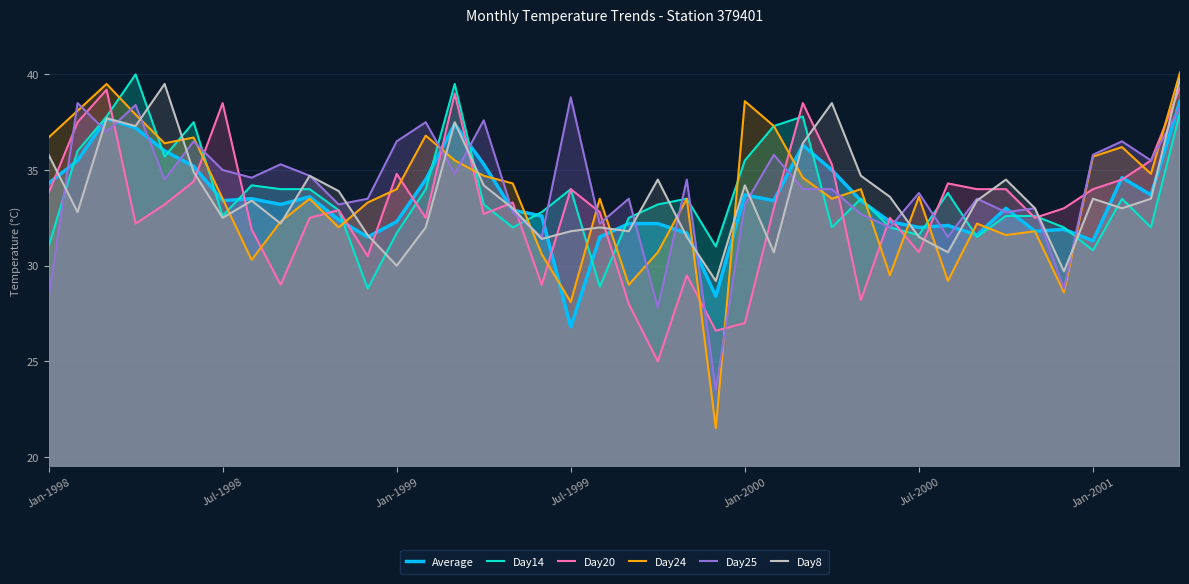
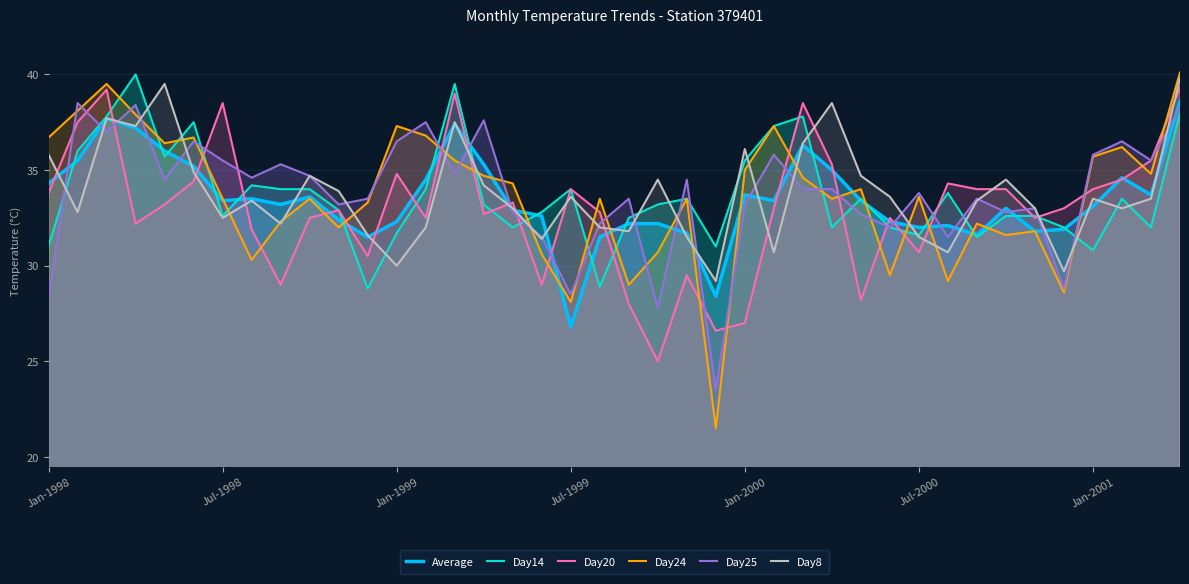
Day25, Jul-1998: 35.0 -> 35.5
Day24, Jan-1999: 34.0 -> 37.3
Day25, Jul-1999: 38.8 -> 28.5
Day8, Jul-1999: 31.8 -> 33.6
Day24, Jan-2000: 38.6 -> 35.0
Day8, Jan-2000: 34.2 -> 36.1
Average, Jan-2001: 31.3 -> 33.1
